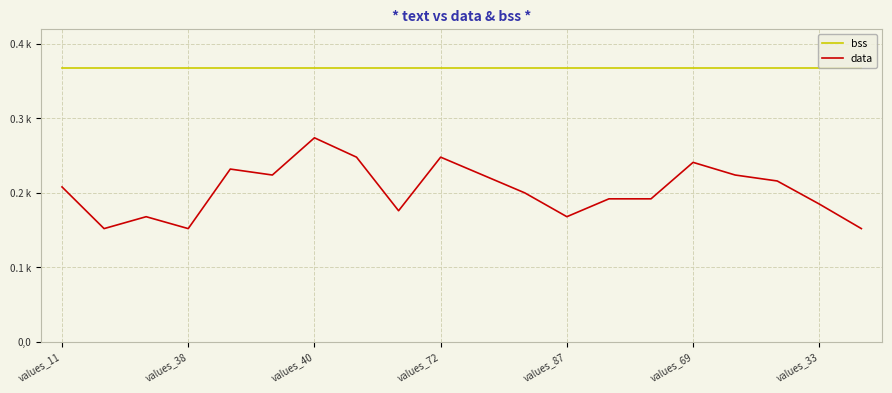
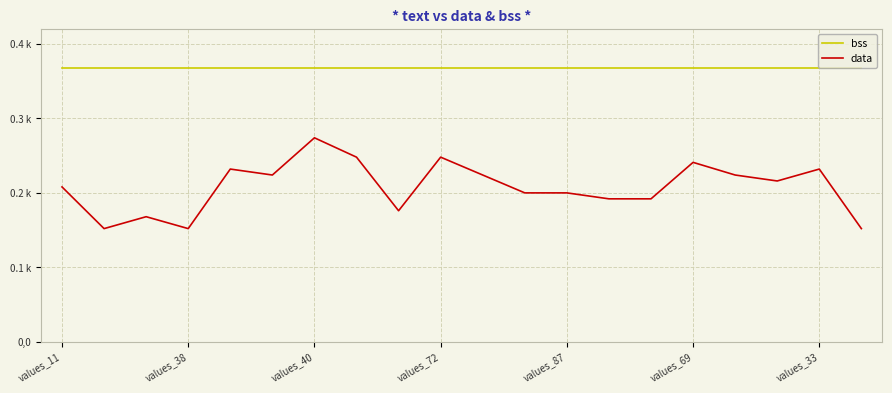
data, values_87: 170 -> 200
data, values_33: 190 -> 230
